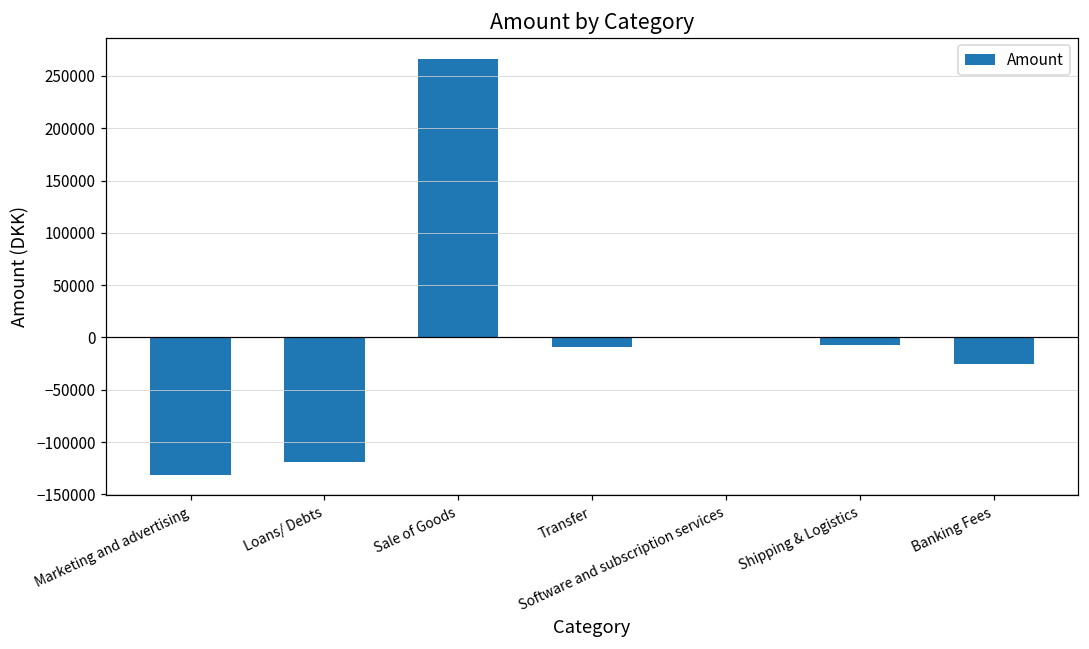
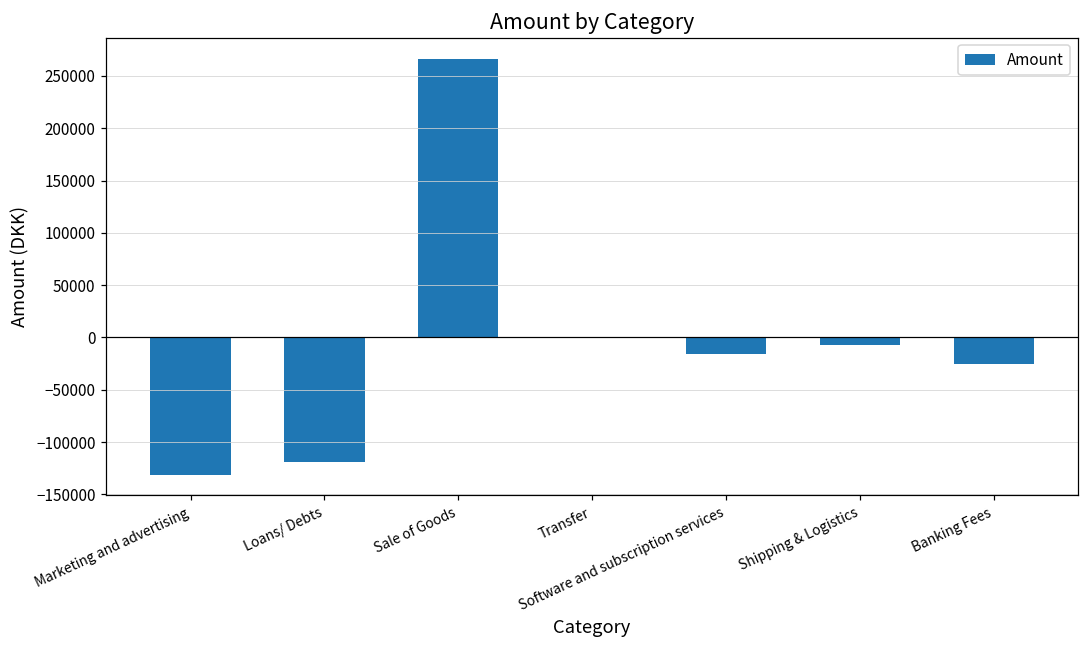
Transfer: -10000 -> 0
Software and subscription services: 0 -> -20000
